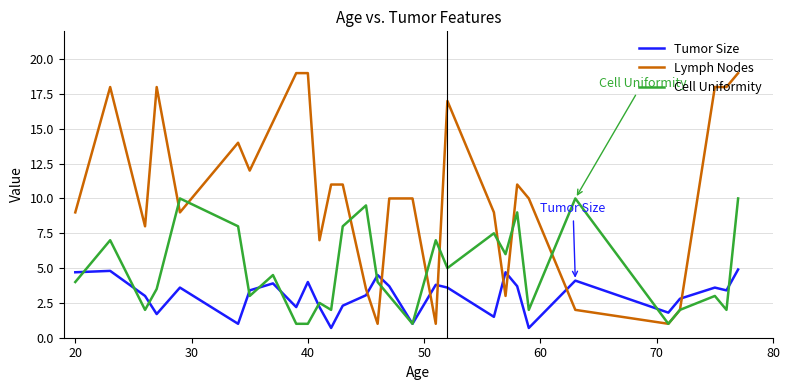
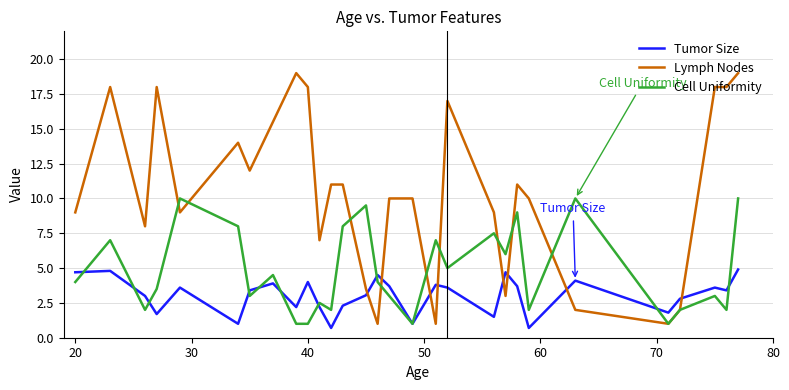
Lymph Nodes, 40: 19 -> 18
